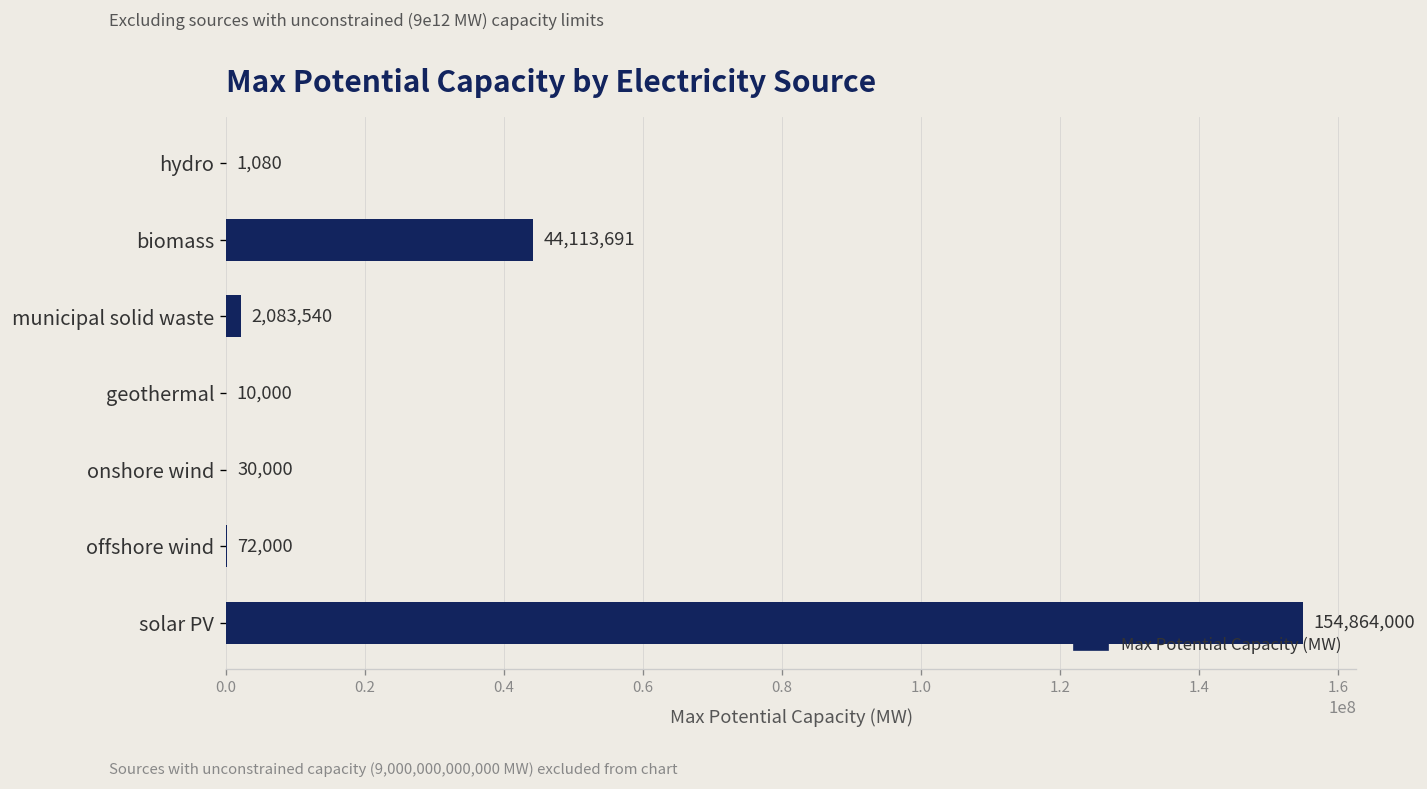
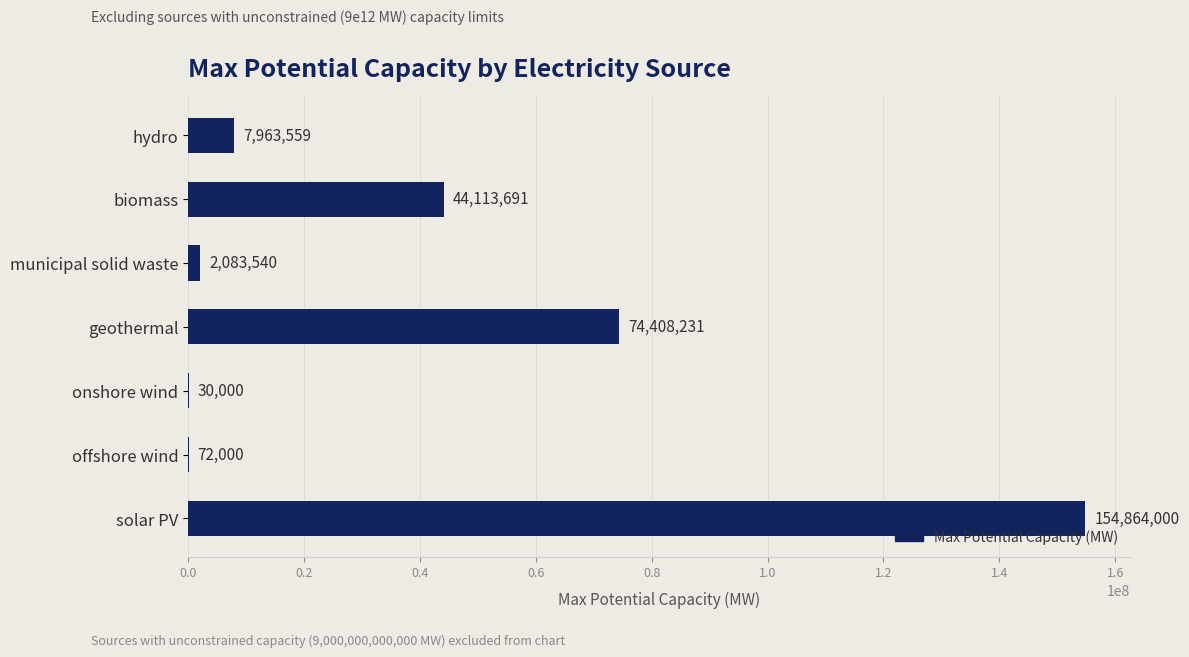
hydro: 1,080 -> 7,963,559
geothermal: 10,000 -> 74,408,231
